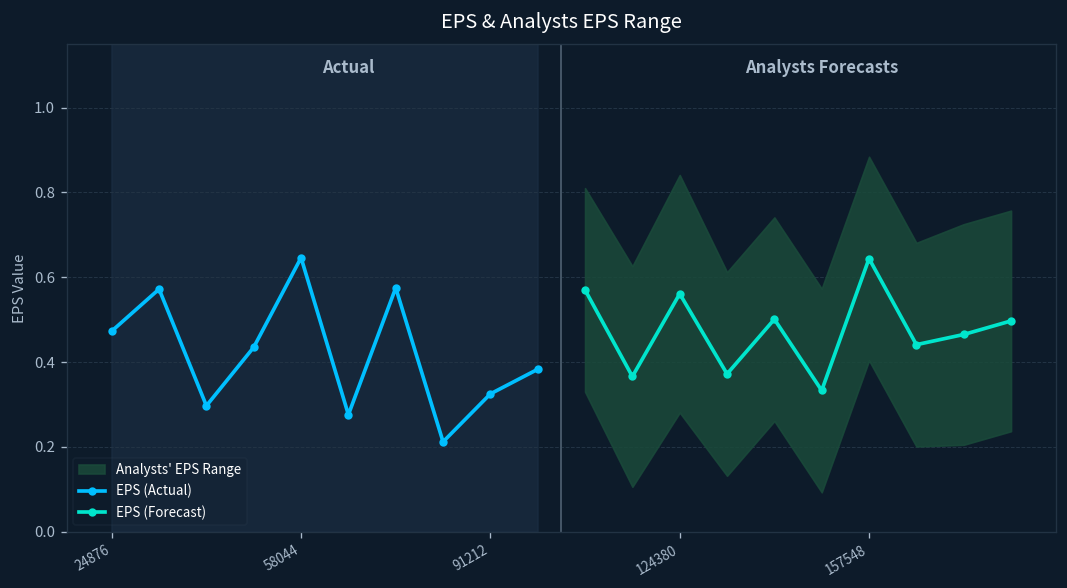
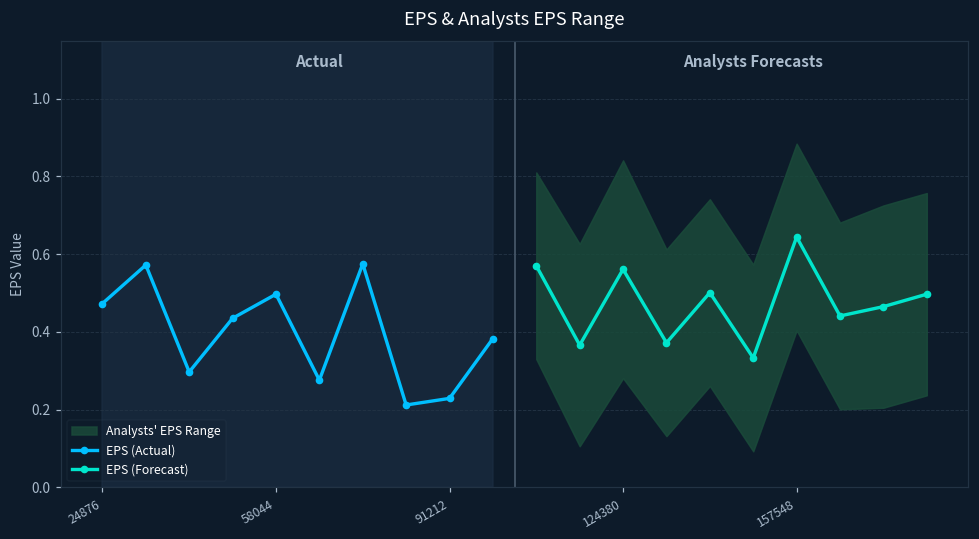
EPS (Actual), 58044: 0.65 -> 0.50
EPS (Actual), 91212: 0.33 -> 0.23
